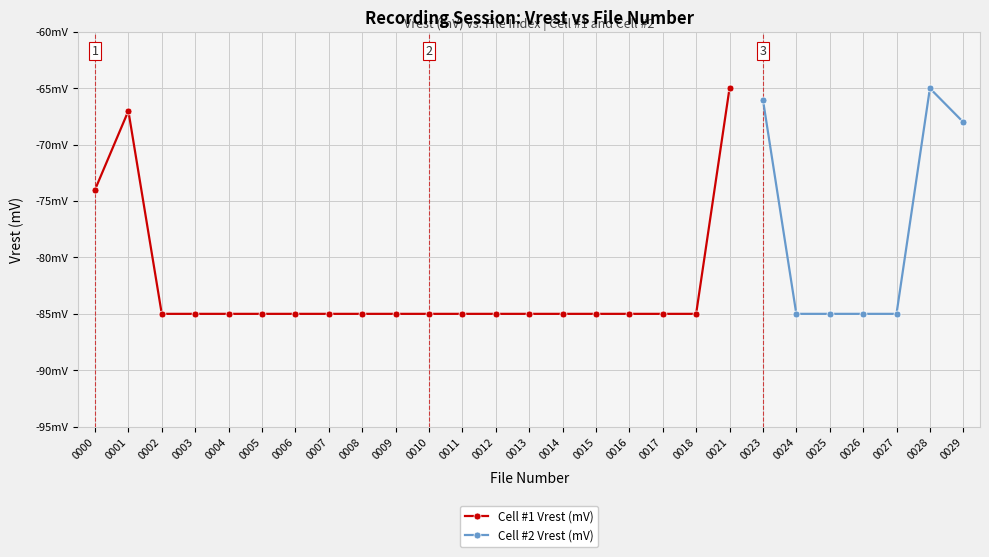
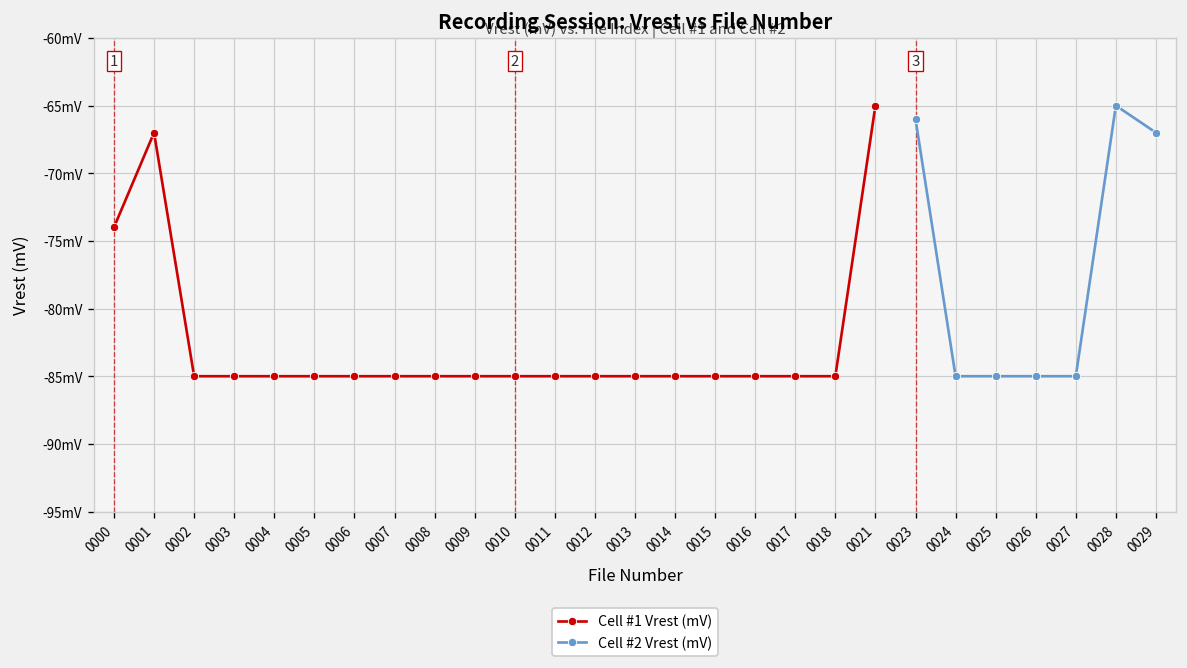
Cell #2 Vrest (mV), 0029: -68mV -> -67mV
